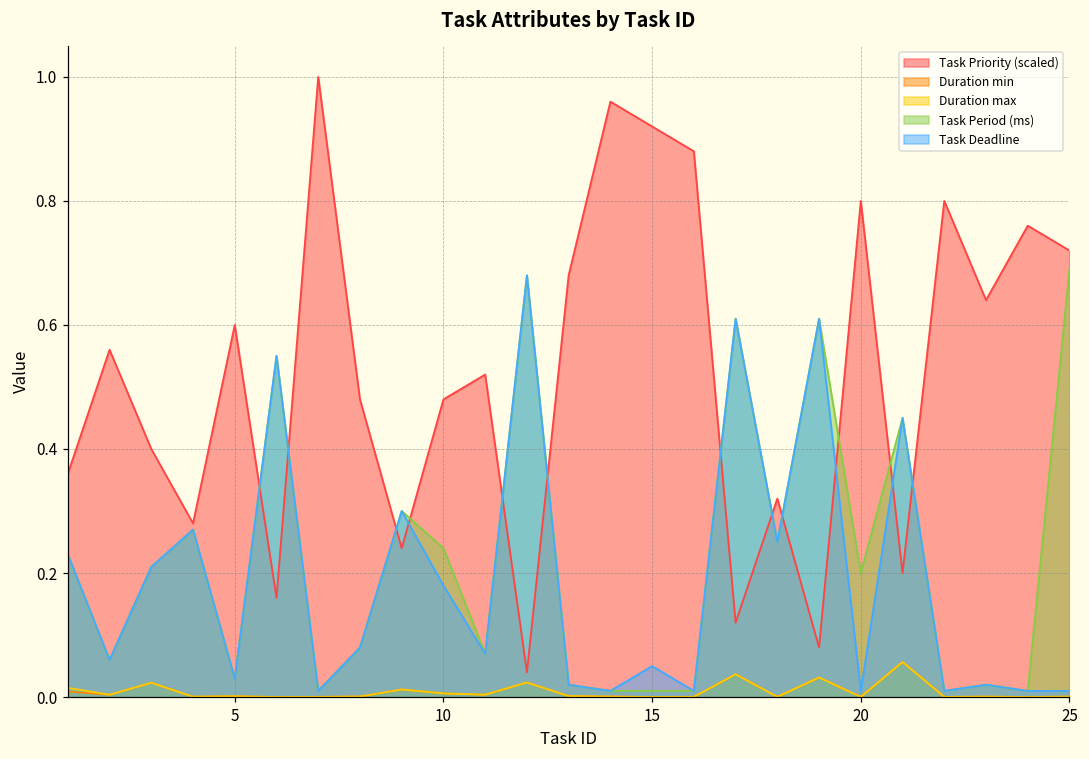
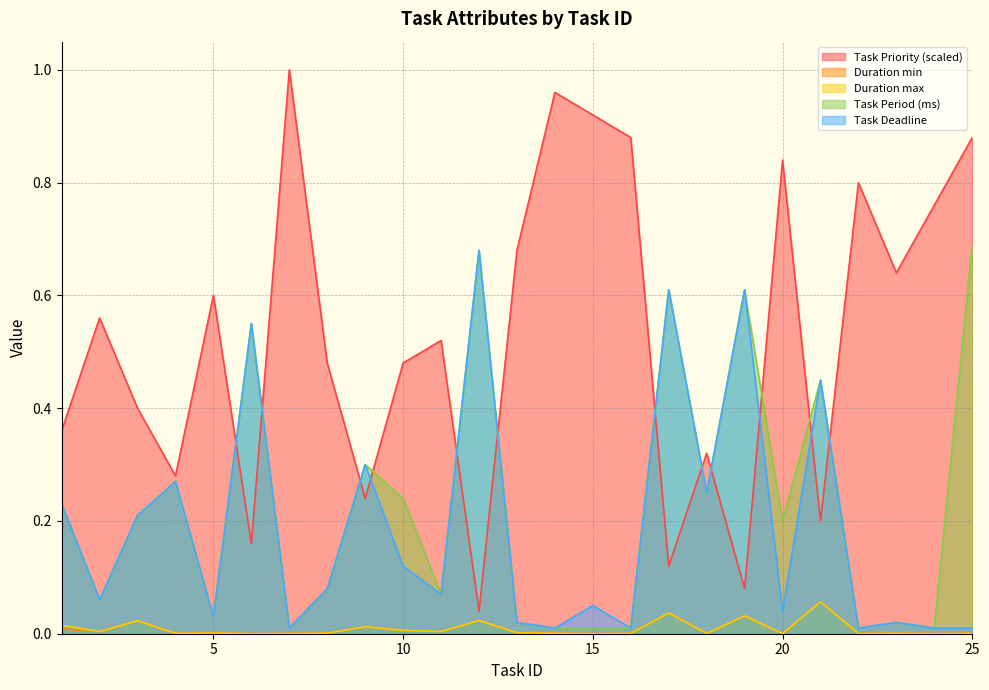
Task Deadline, 10: 0.18 -> 0.12
Task Priority (scaled), 20: 0.80 -> 0.84
Task Deadline, 20: 0.01 -> 0.04
Task Priority (scaled), 25: 0.72 -> 0.88
